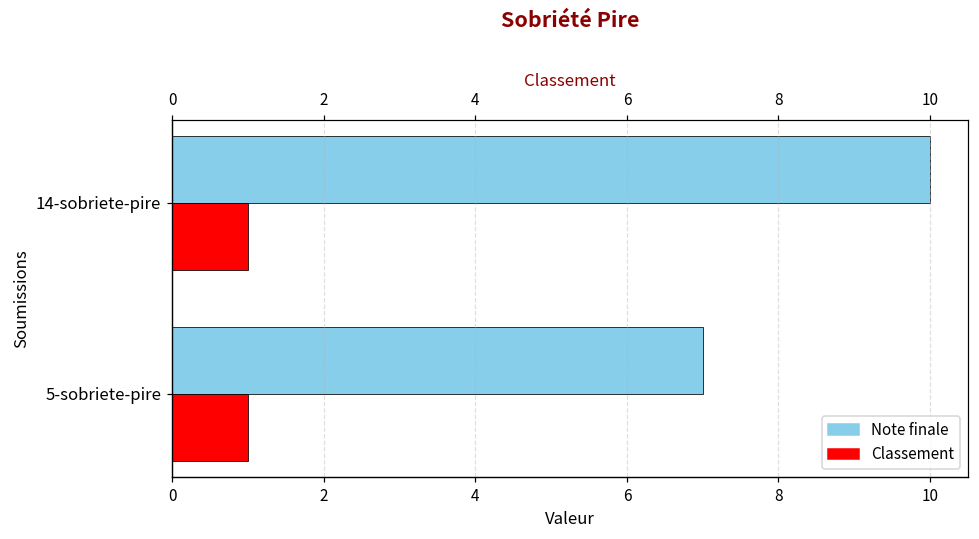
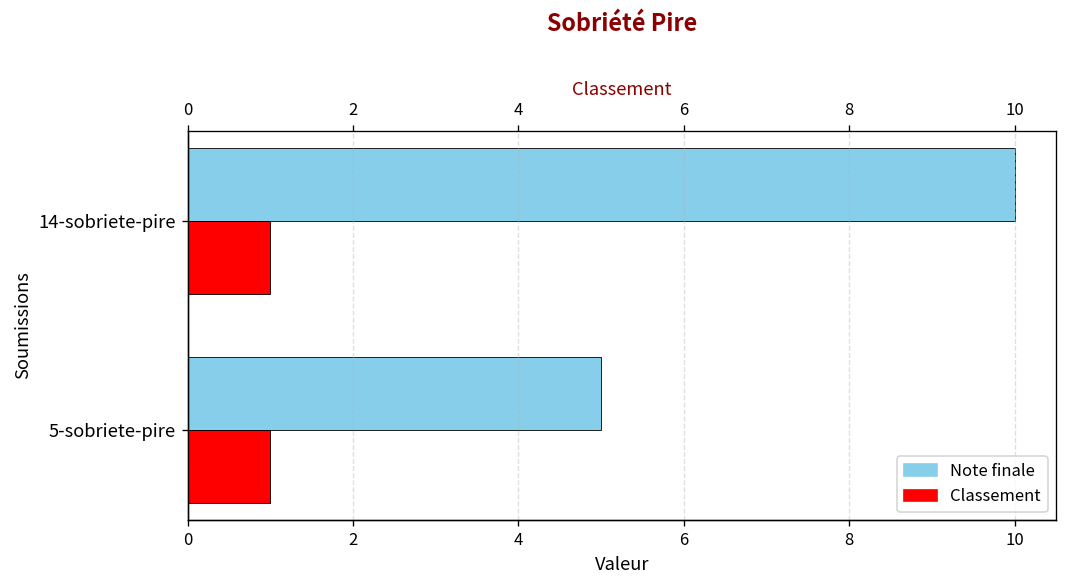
Note finale, 5-sobriete-pire: 7 -> 5
